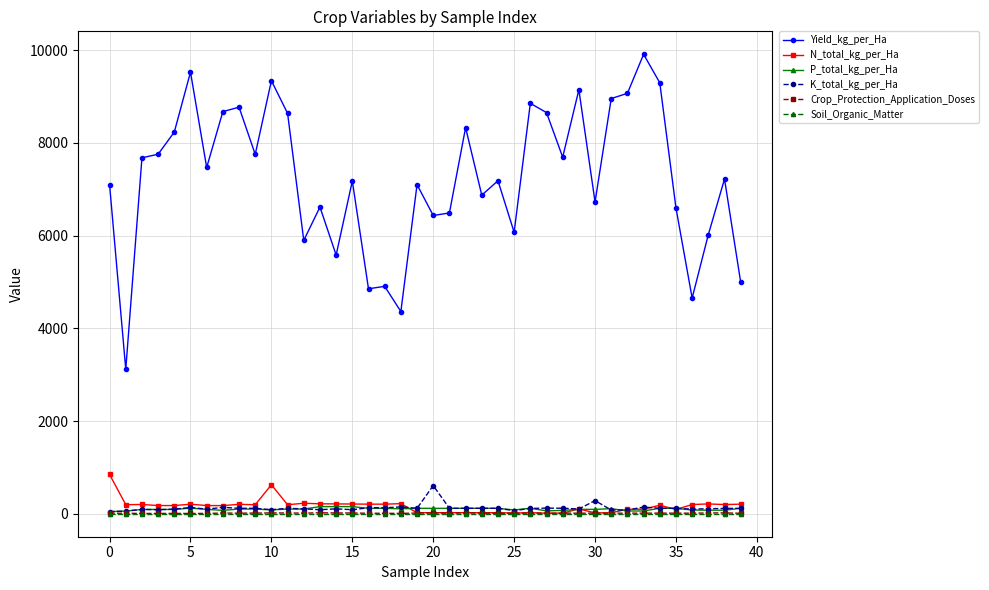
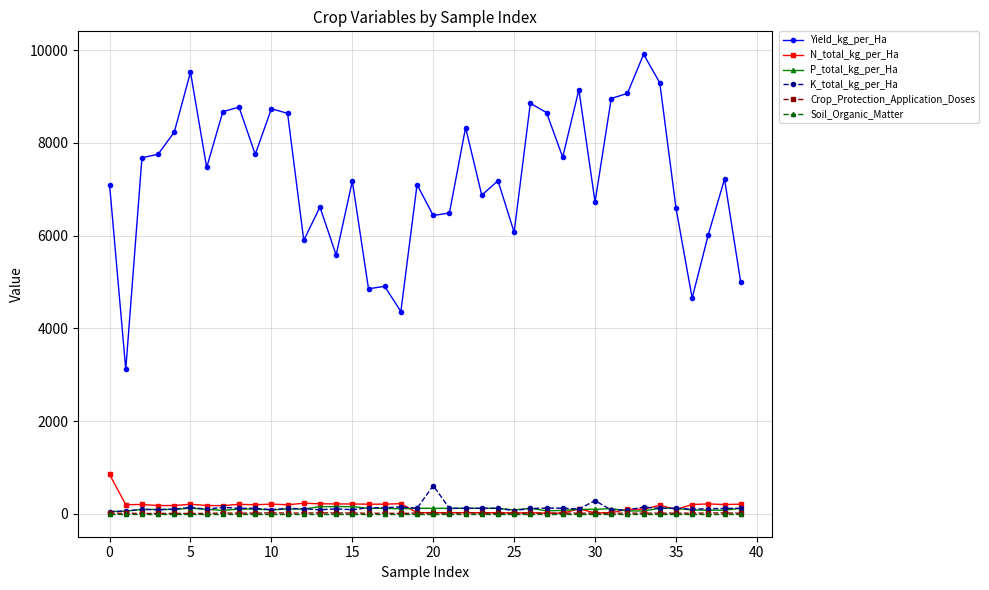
Yield_kg_per_Ha, 10: 9300 -> 8700
N_total_kg_per_Ha, 10: 600 -> 200
